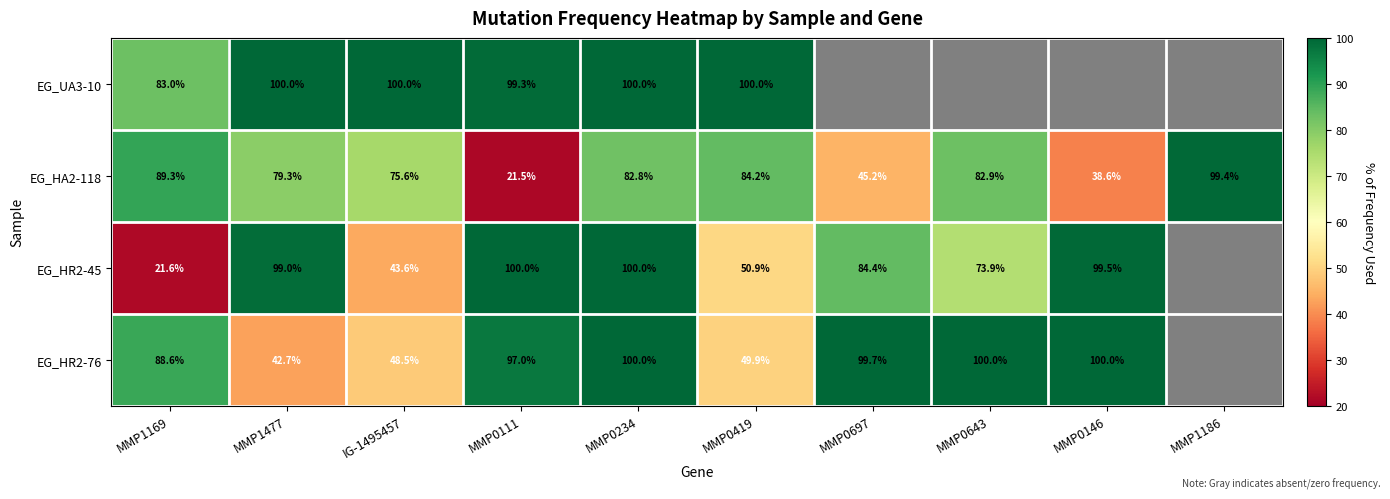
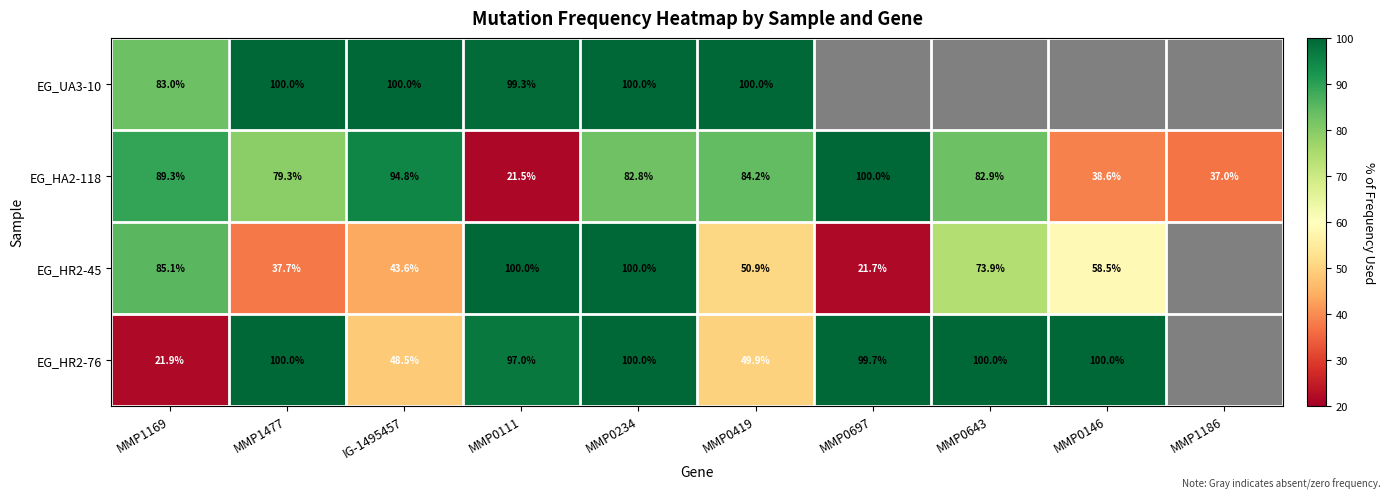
EG_HA2-118, IG-1495457: 75.6% -> 94.8%
EG_HA2-118, MMP0697: 45.2% -> 100.0%
EG_HA2-118, MMP1186: 99.4% -> 37.0%
EG_HR2-45, MMP1169: 21.6% -> 85.1%
EG_HR2-45, MMP1477: 99.0% -> 37.7%
EG_HR2-45, MMP0697: 84.4% -> 21.7%
EG_HR2-45, MMP0146: 99.5% -> 58.5%
EG_HR2-76, MMP1169: 88.6% -> 21.9%
EG_HR2-76, MMP1477: 42.7% -> 100.0%
